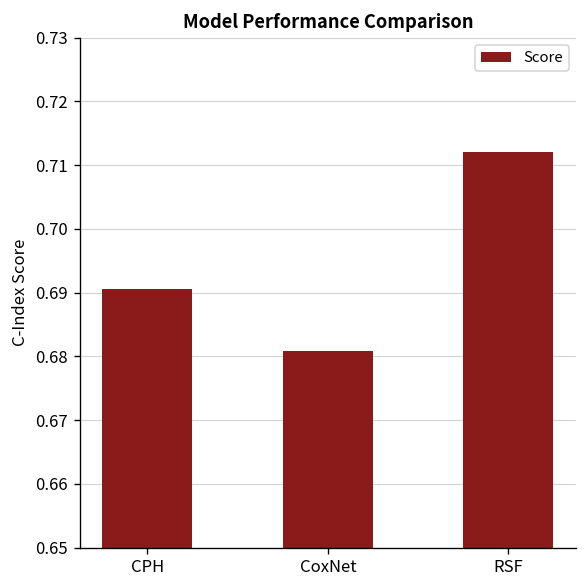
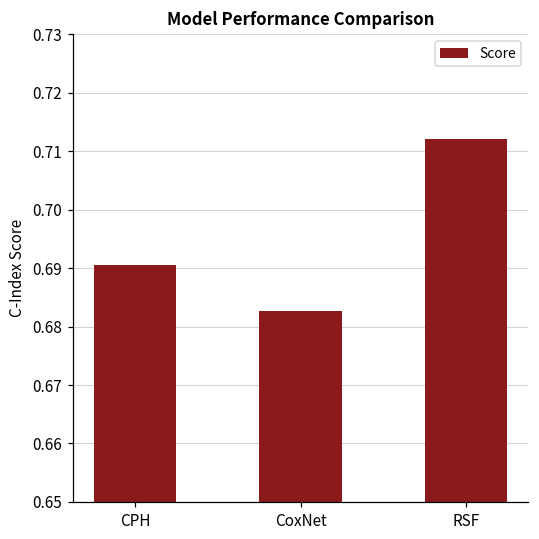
CoxNet: 0.681 -> 0.683
